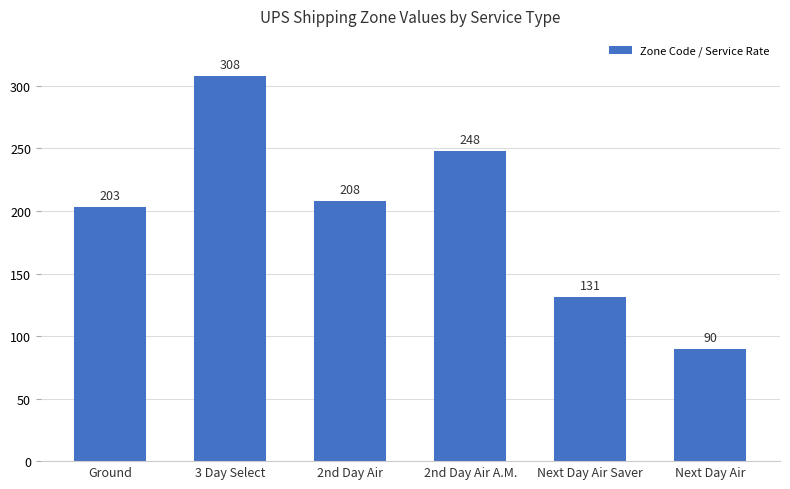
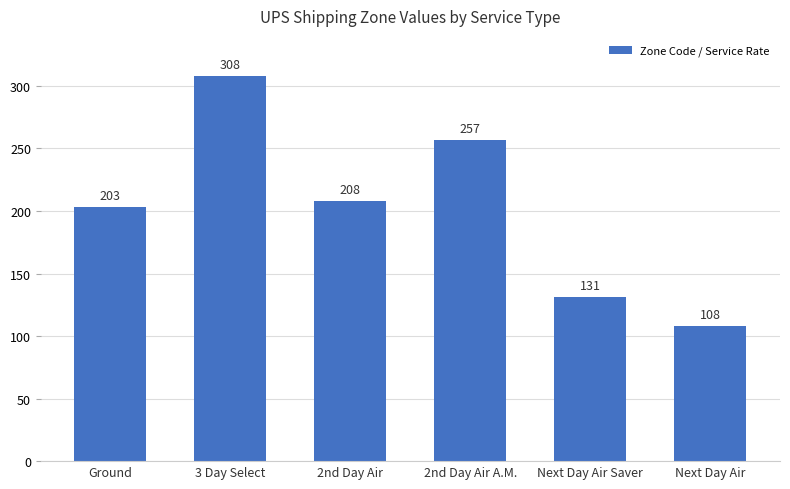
2nd Day Air A.M.: 248 -> 257
Next Day Air: 90 -> 108
